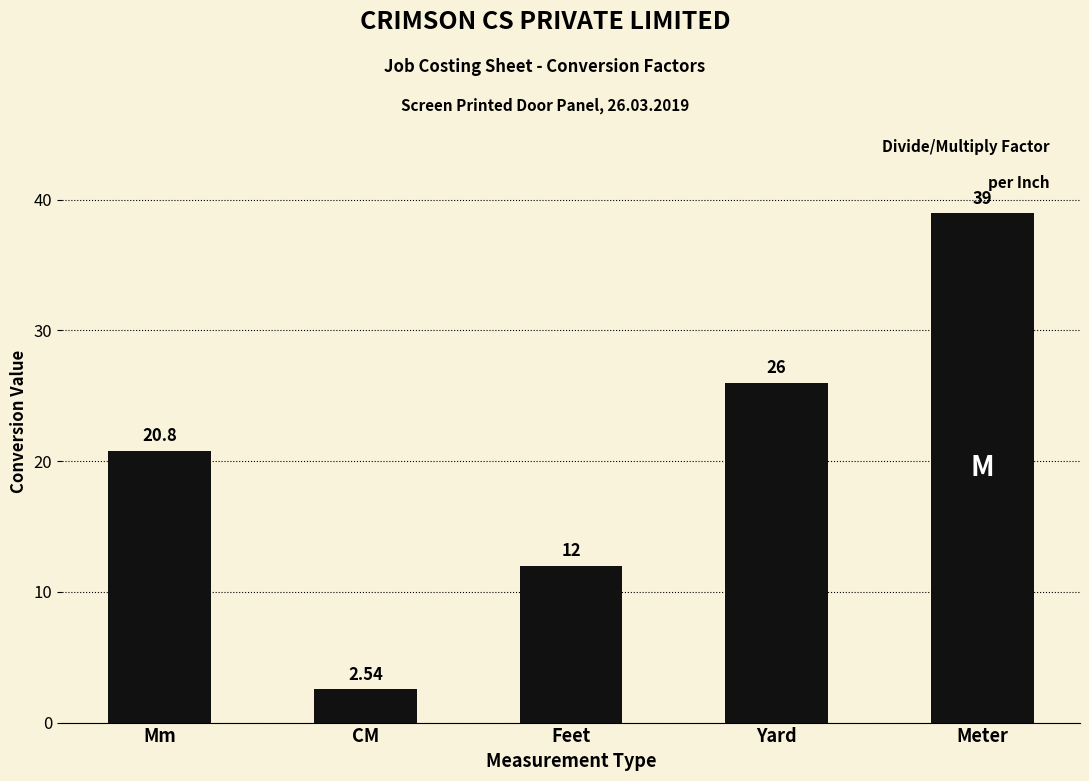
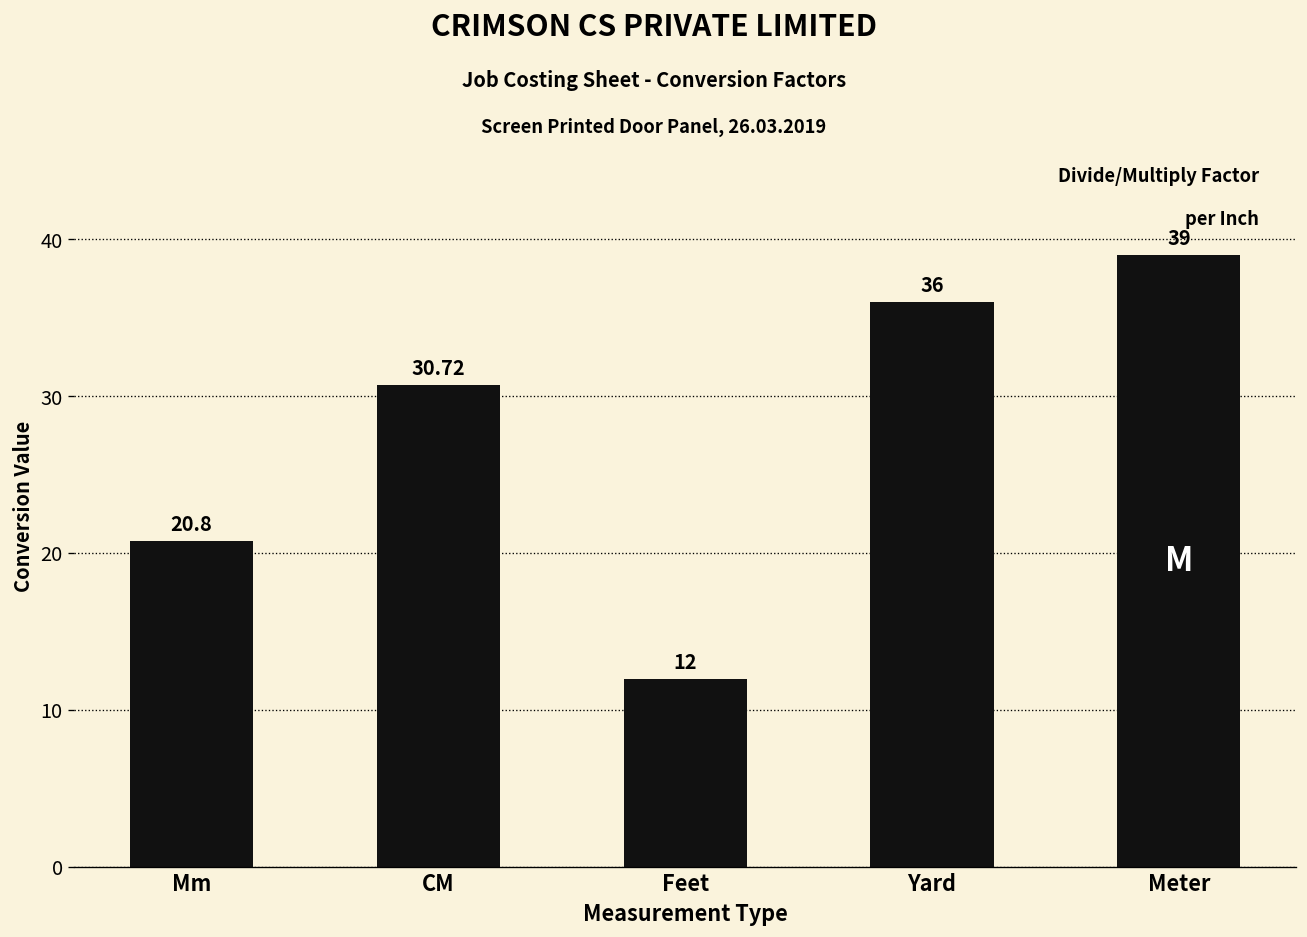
CM: 2.54 -> 30.72
Yard: 26 -> 36
